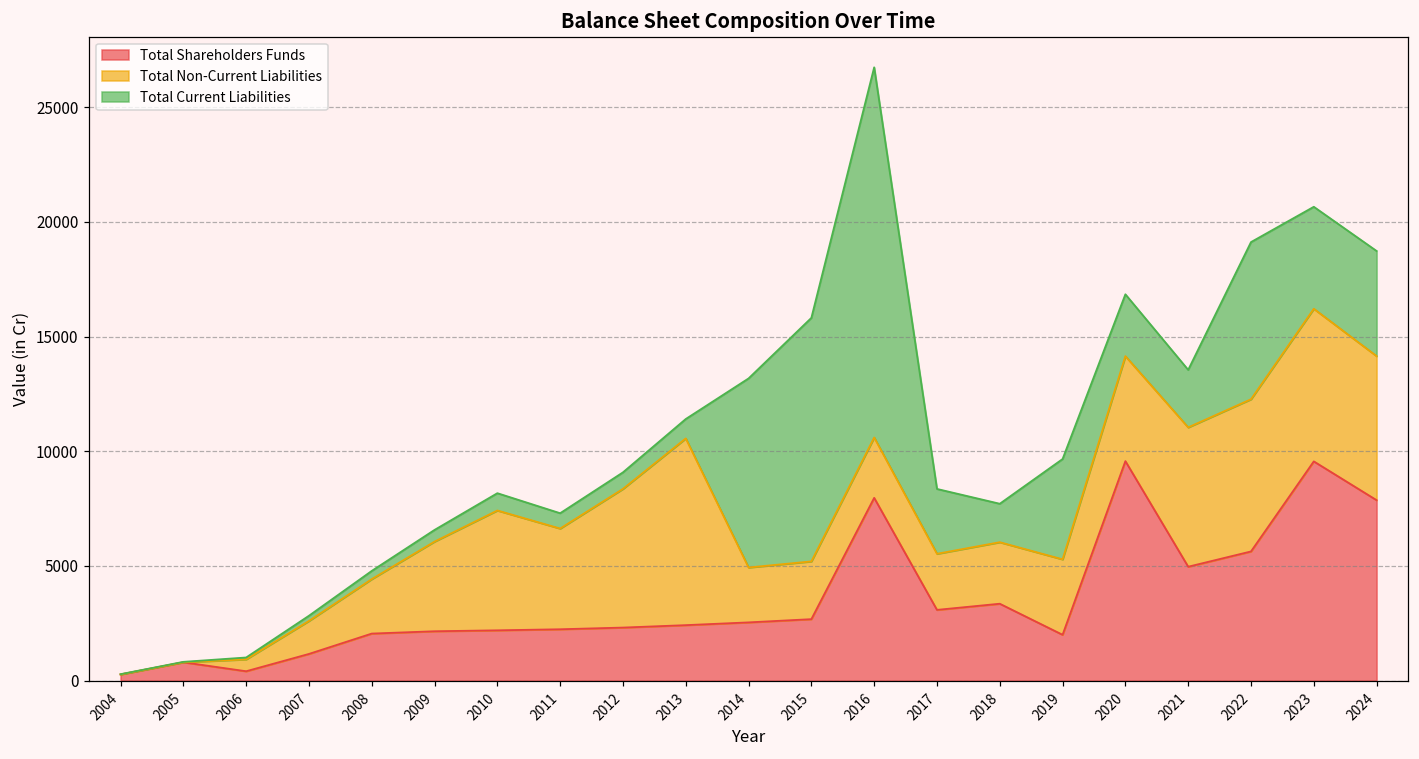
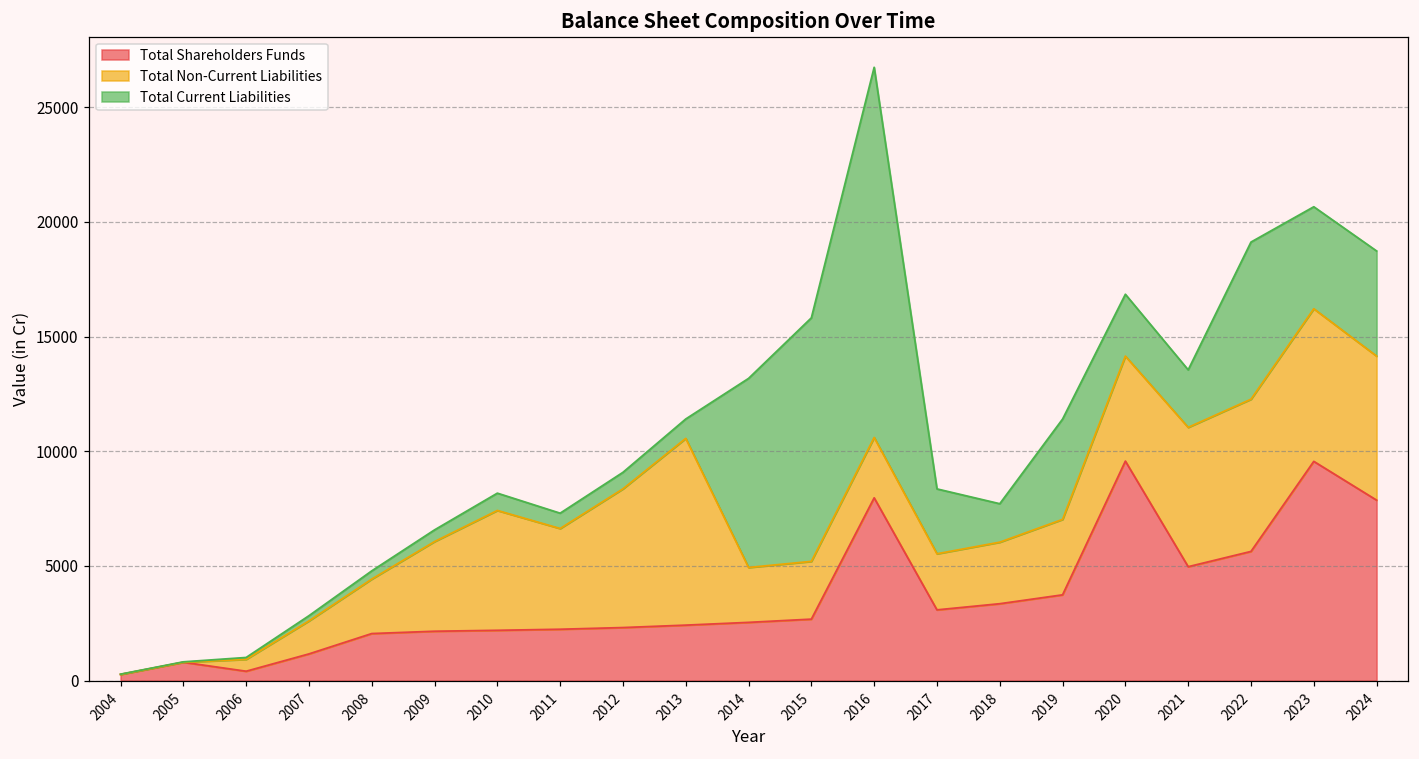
Total Shareholders Funds, 2019: 2000 -> 3700
